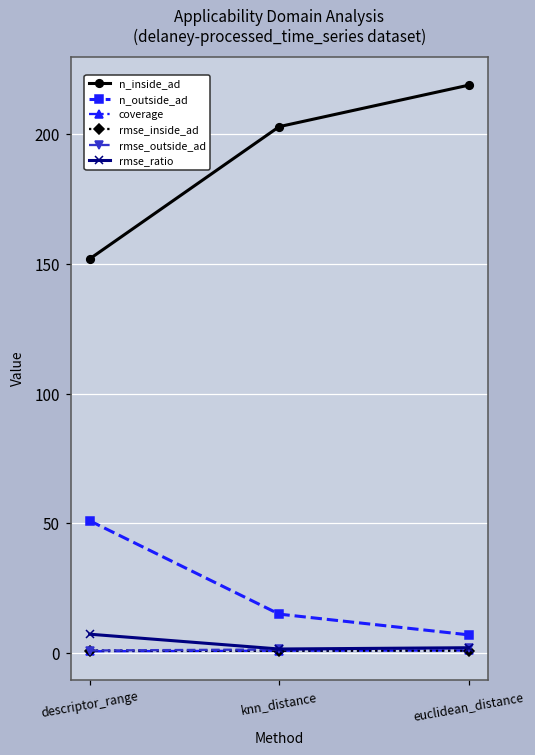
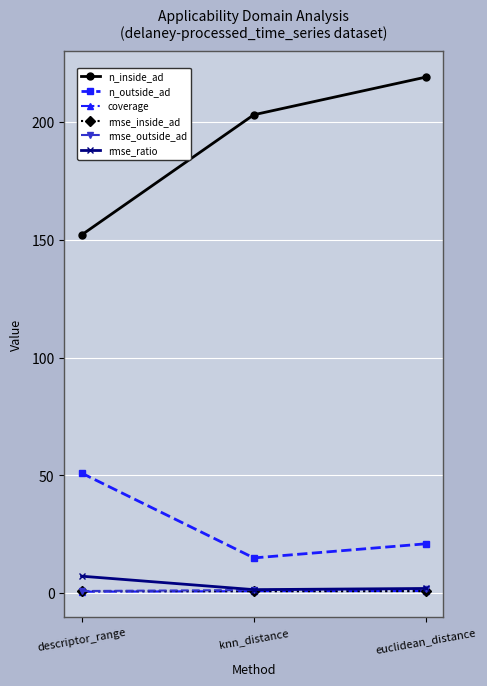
n_outside_ad, euclidean_distance: 7 -> 21
